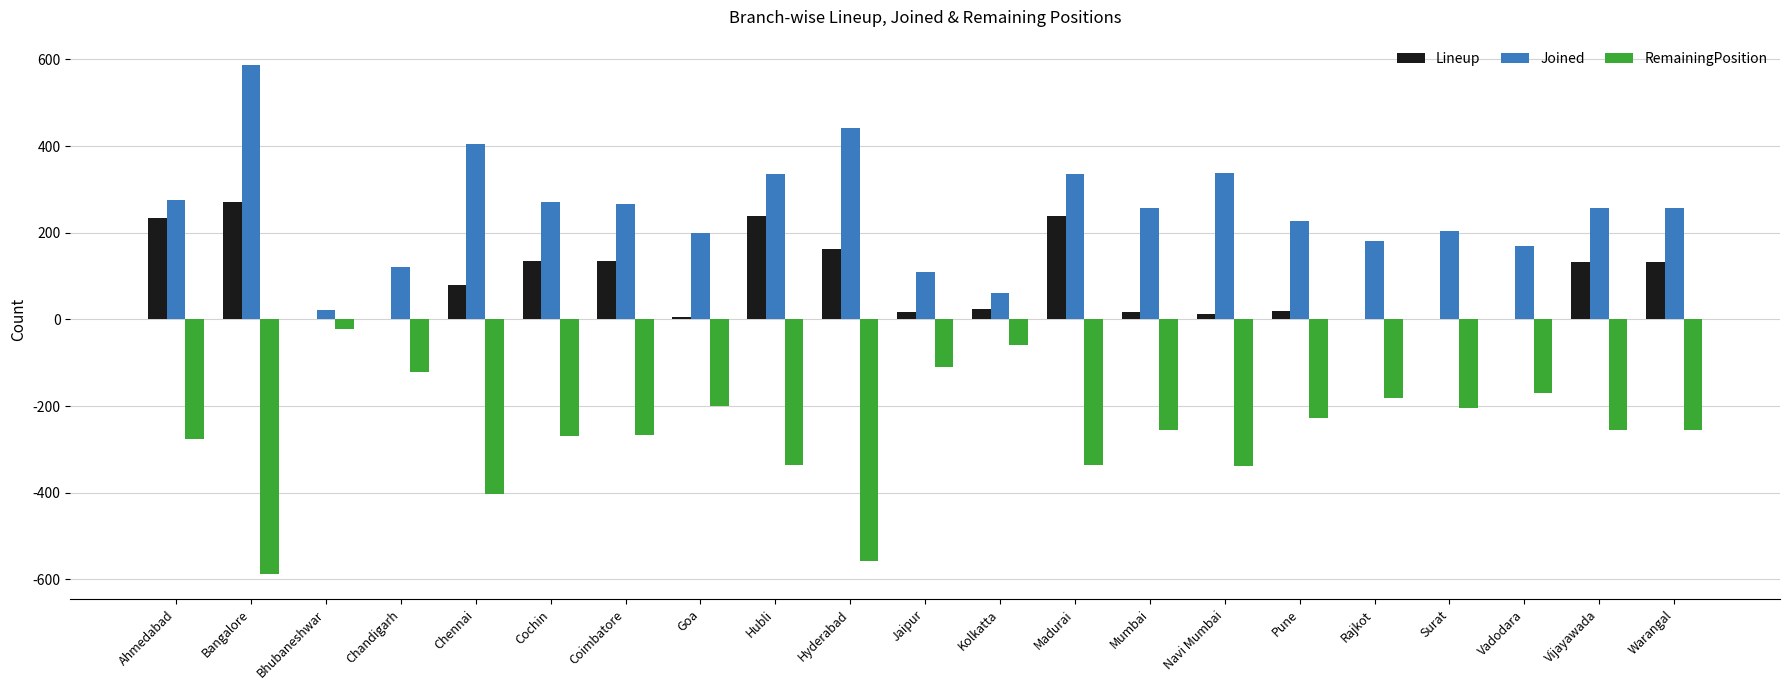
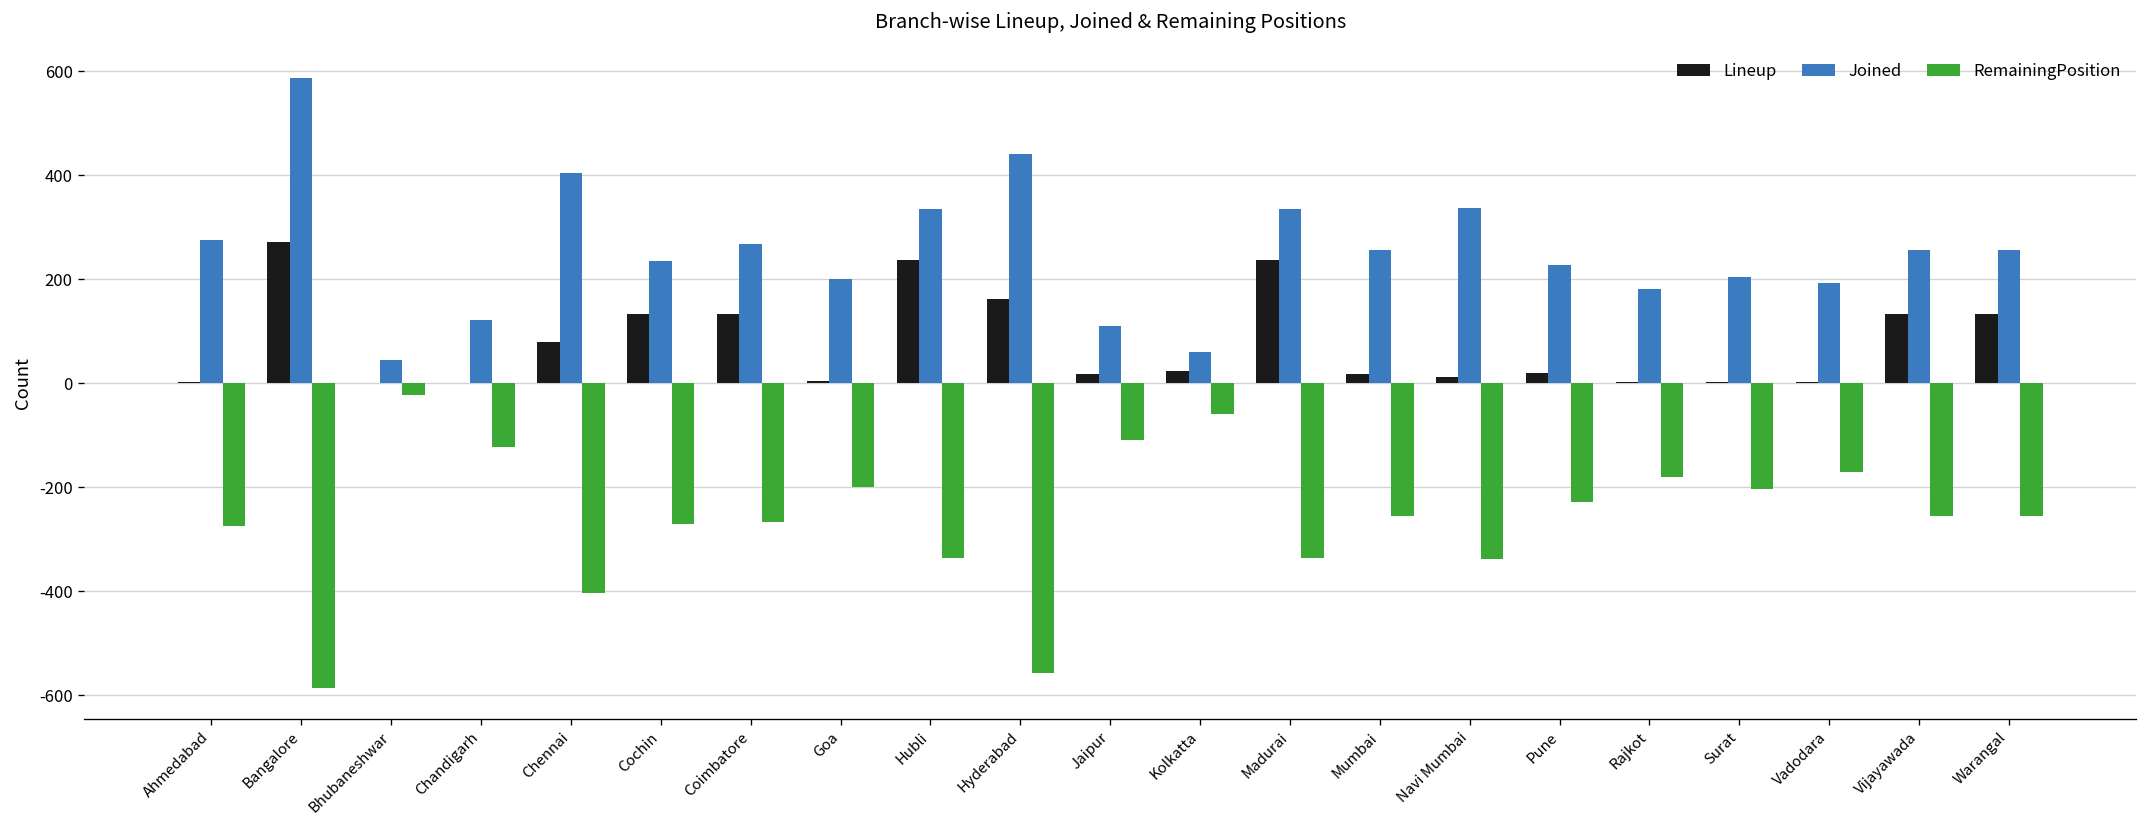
Lineup, Ahmedabad: 230 -> 0
Joined, Bhubaneshwar: 20 -> 50
Joined, Cochin: 270 -> 240
Joined, Vadodara: 170 -> 190
